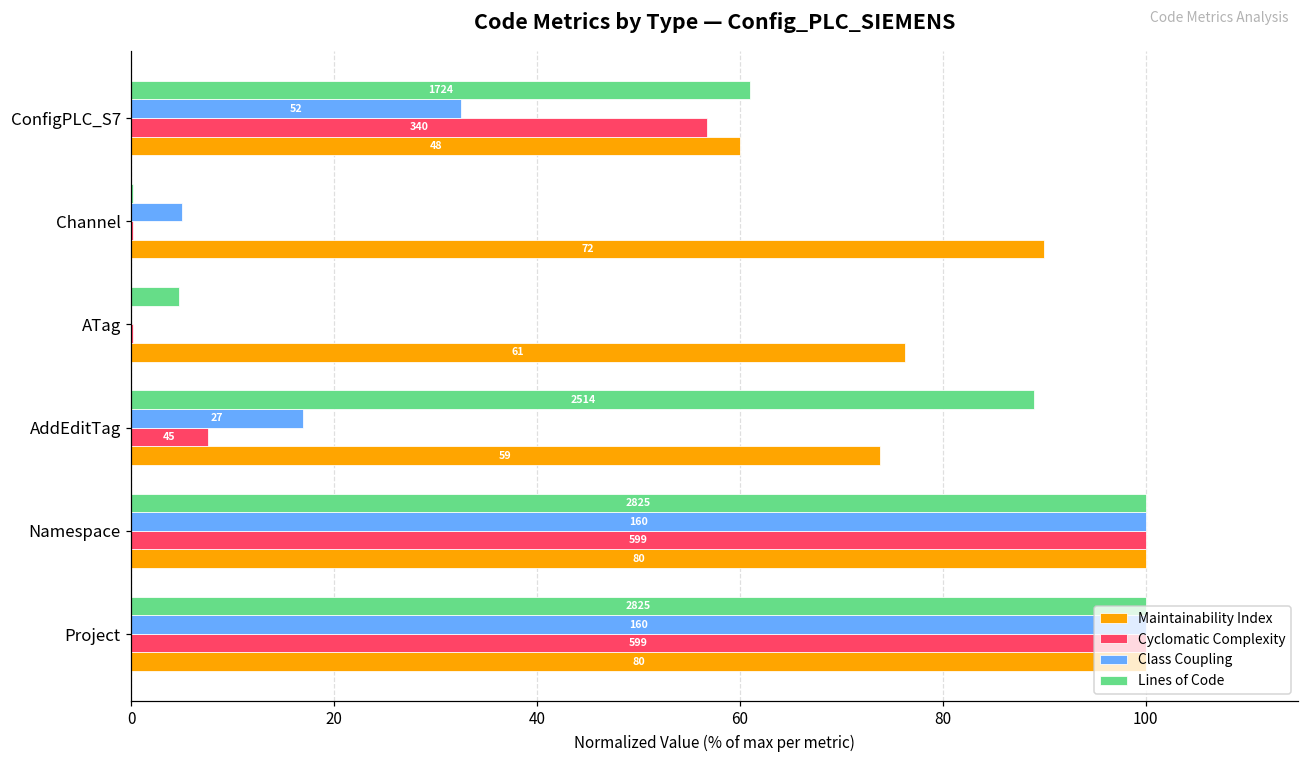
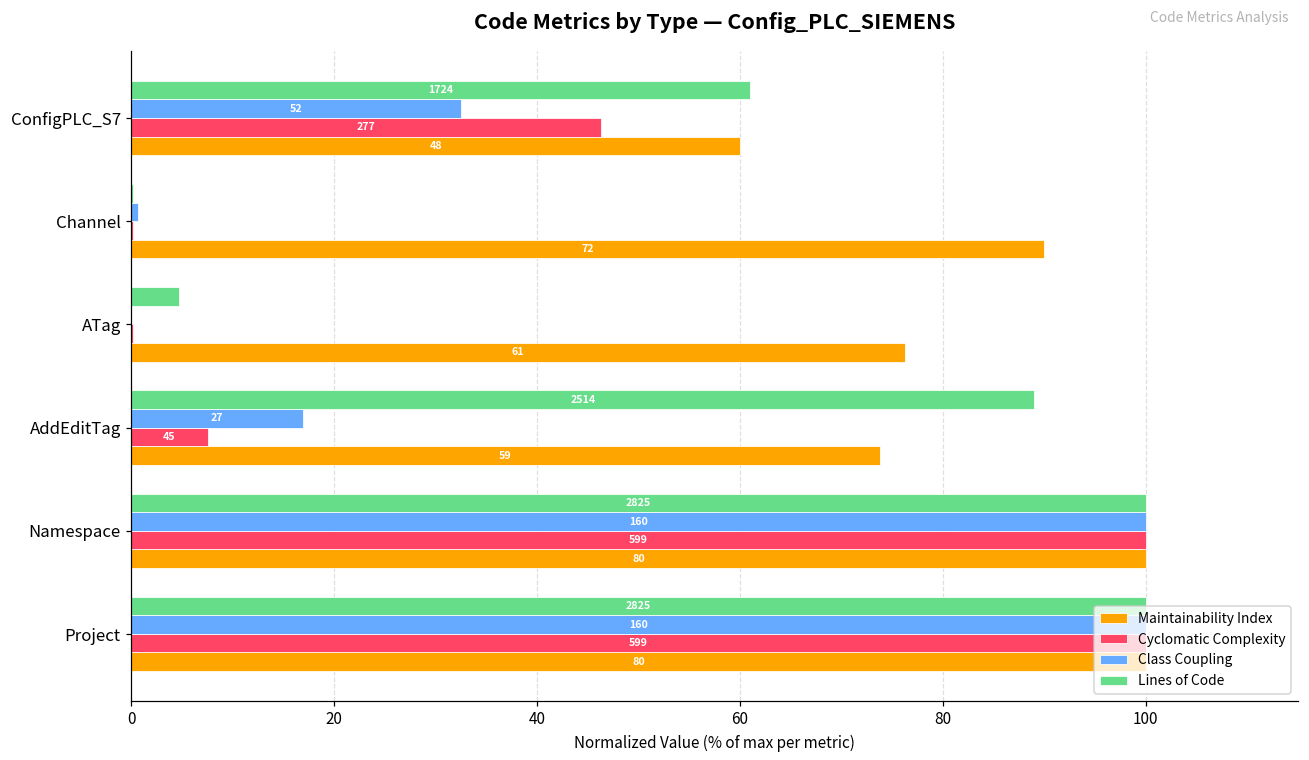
Cyclomatic Complexity, ConfigPLC_S7: 340 -> 277
Class Coupling, Channel: 5 -> 1
